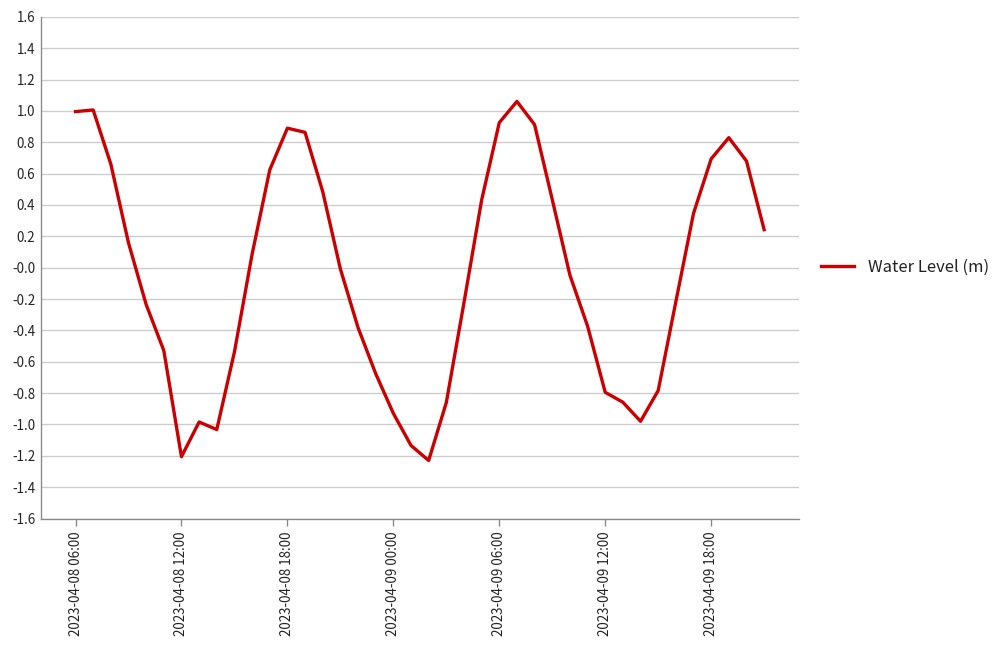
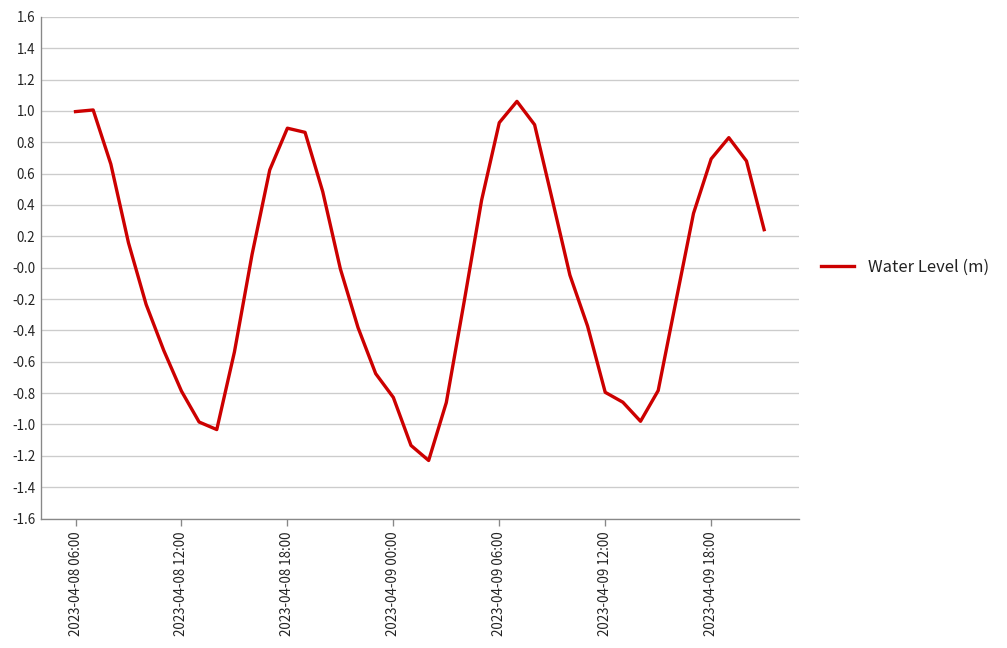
2023-04-08 12:00: -1.21 -> -0.79
2023-04-09 00:00: -0.93 -> -0.83
